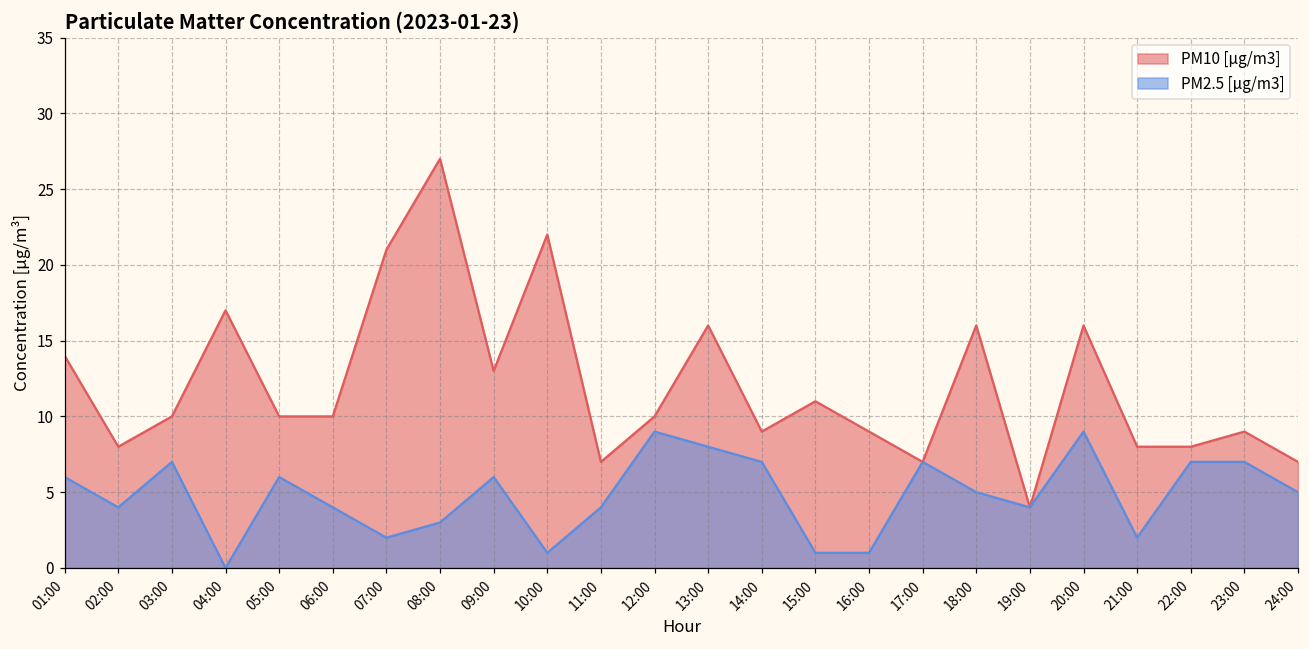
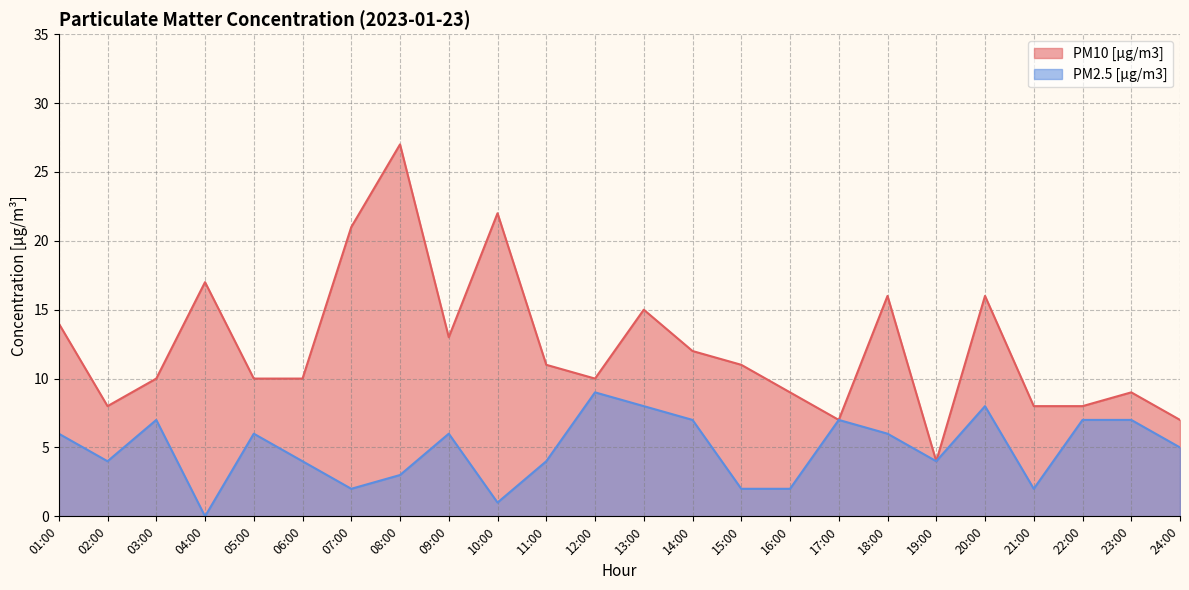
PM10 [µg/m3], 11:00: 7 -> 11
PM10 [µg/m3], 13:00: 16 -> 15
PM10 [µg/m3], 14:00: 9 -> 12
PM2.5 [µg/m3], 15:00: 1 -> 2
PM2.5 [µg/m3], 16:00: 1 -> 2
PM2.5 [µg/m3], 18:00: 5 -> 6
PM2.5 [µg/m3], 20:00: 9 -> 8
